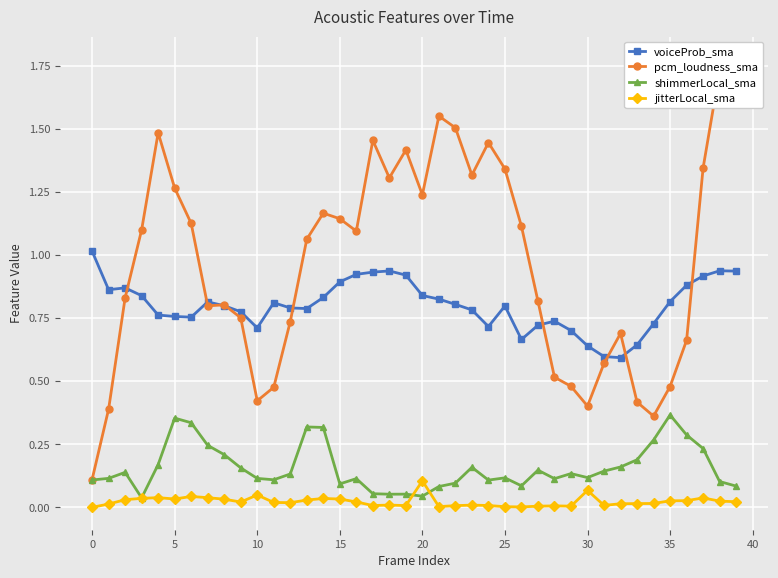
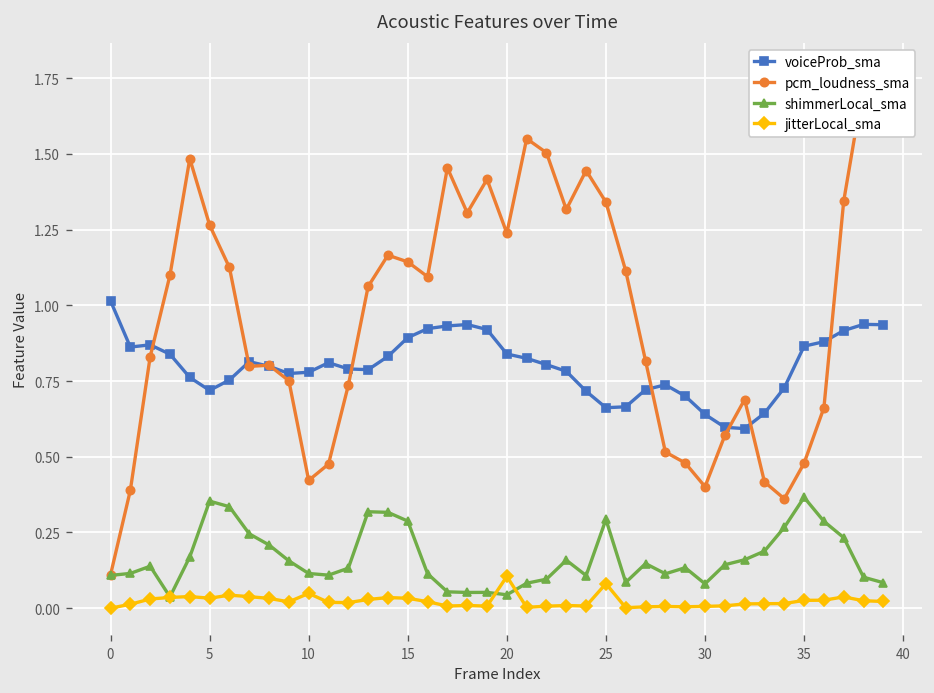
voiceProb_sma, 5: 0.76 -> 0.72
voiceProb_sma, 10: 0.71 -> 0.78
shimmerLocal_sma, 15: 0.09 -> 0.29
voiceProb_sma, 25: 0.80 -> 0.66
shimmerLocal_sma, 25: 0.12 -> 0.29
jitterLocal_sma, 25: 0.00 -> 0.08
shimmerLocal_sma, 30: 0.12 -> 0.08
jitterLocal_sma, 30: 0.07 -> 0.01
voiceProb_sma, 35: 0.82 -> 0.87
